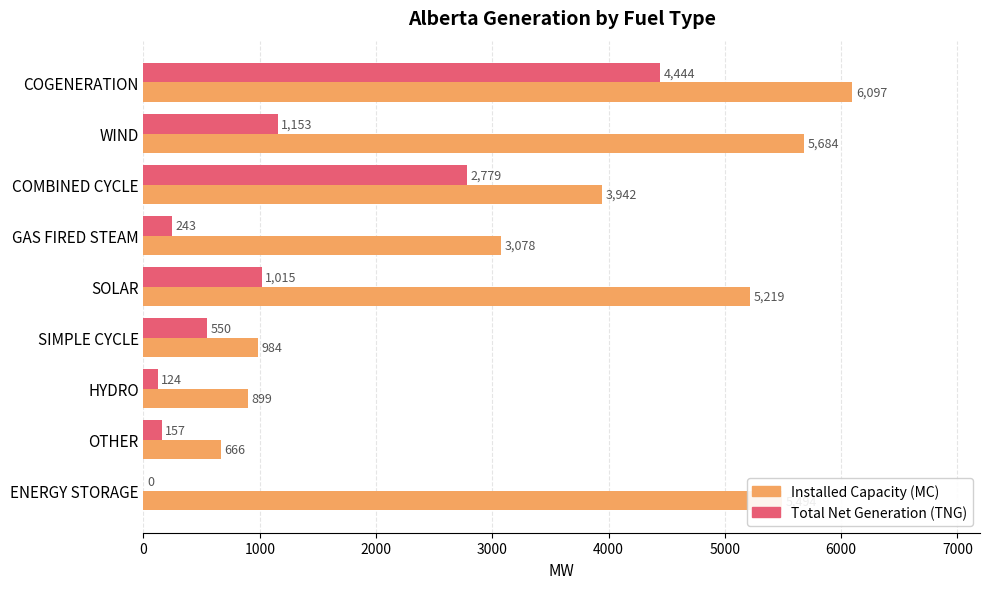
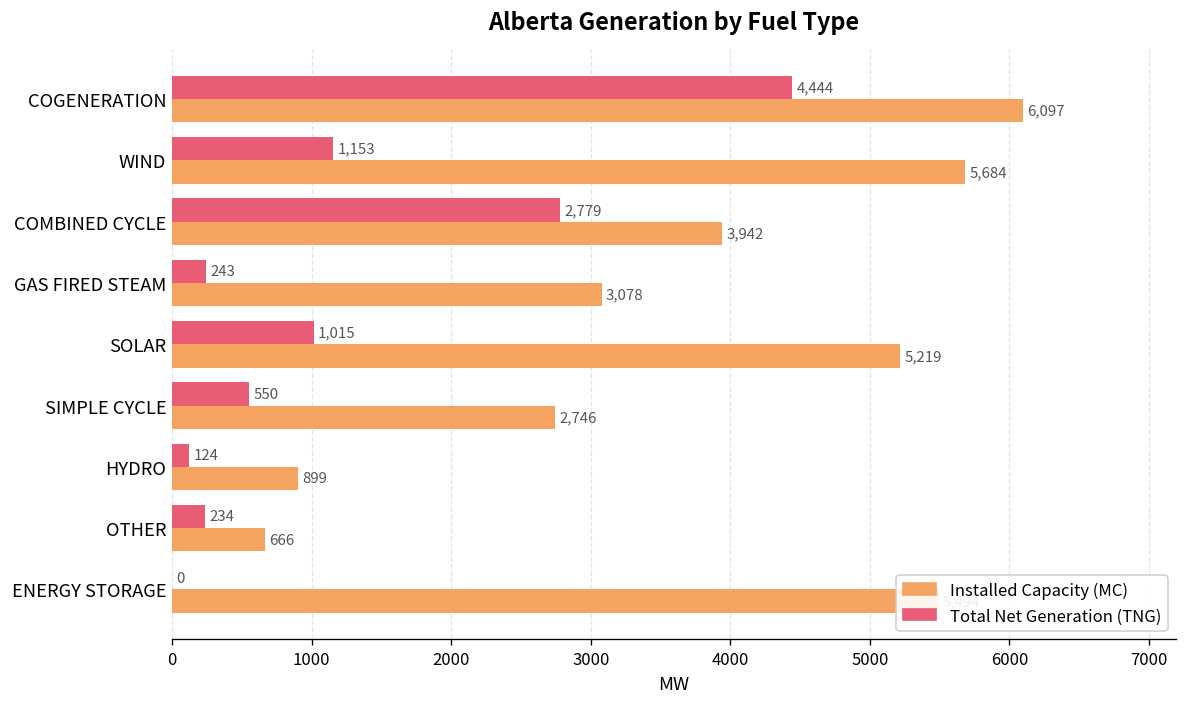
Installed Capacity (MC), SIMPLE CYCLE: 984 -> 2,746
Total Net Generation (TNG), OTHER: 157 -> 234
